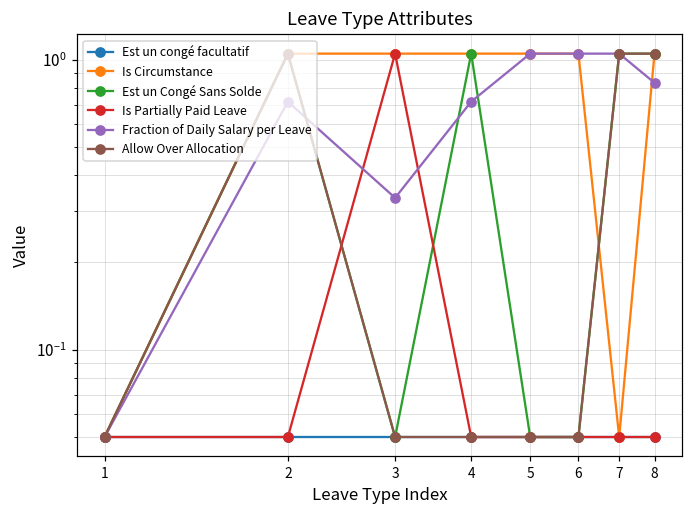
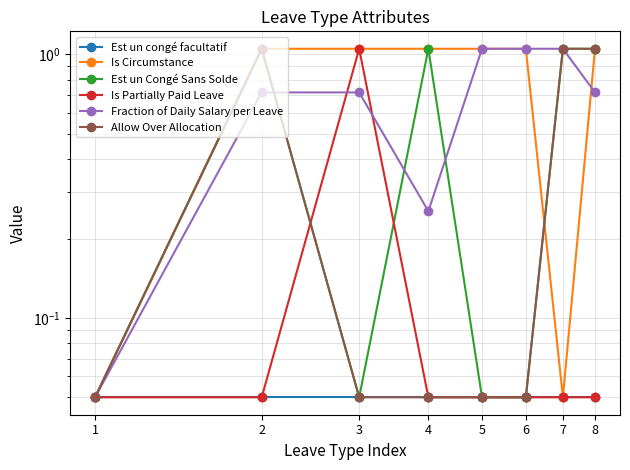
Fraction of Daily Salary per Leave, 3: 0.33 -> 0.72
Fraction of Daily Salary per Leave, 4: 0.72 -> 0.25
Fraction of Daily Salary per Leave, 8: 0.83 -> 0.72
